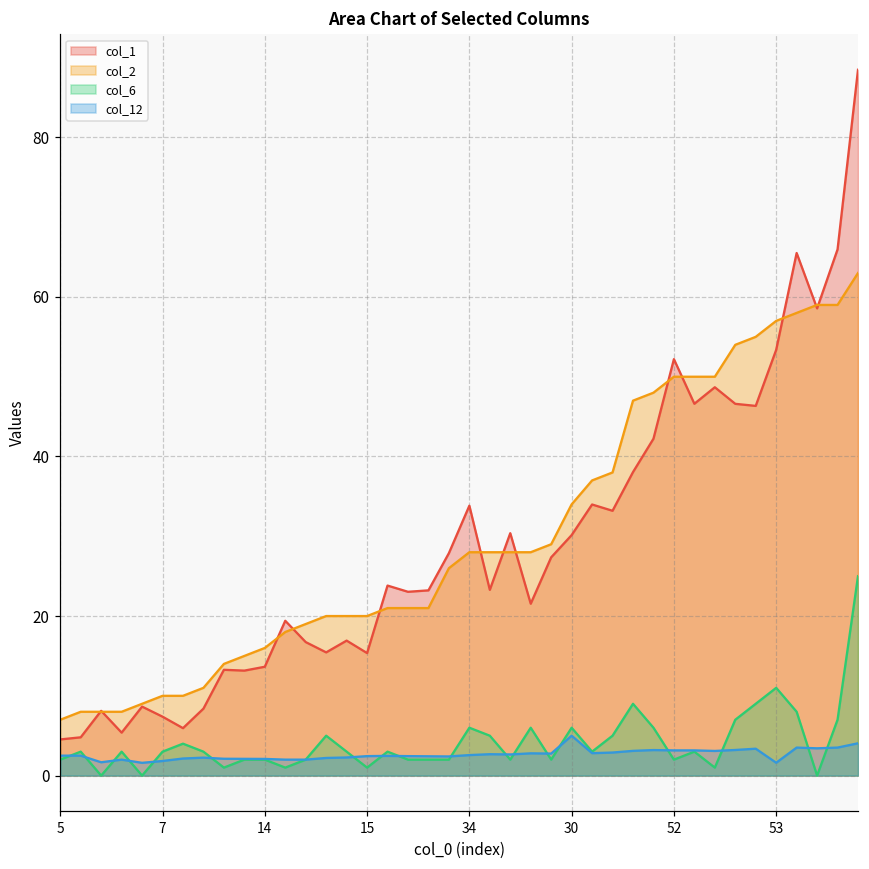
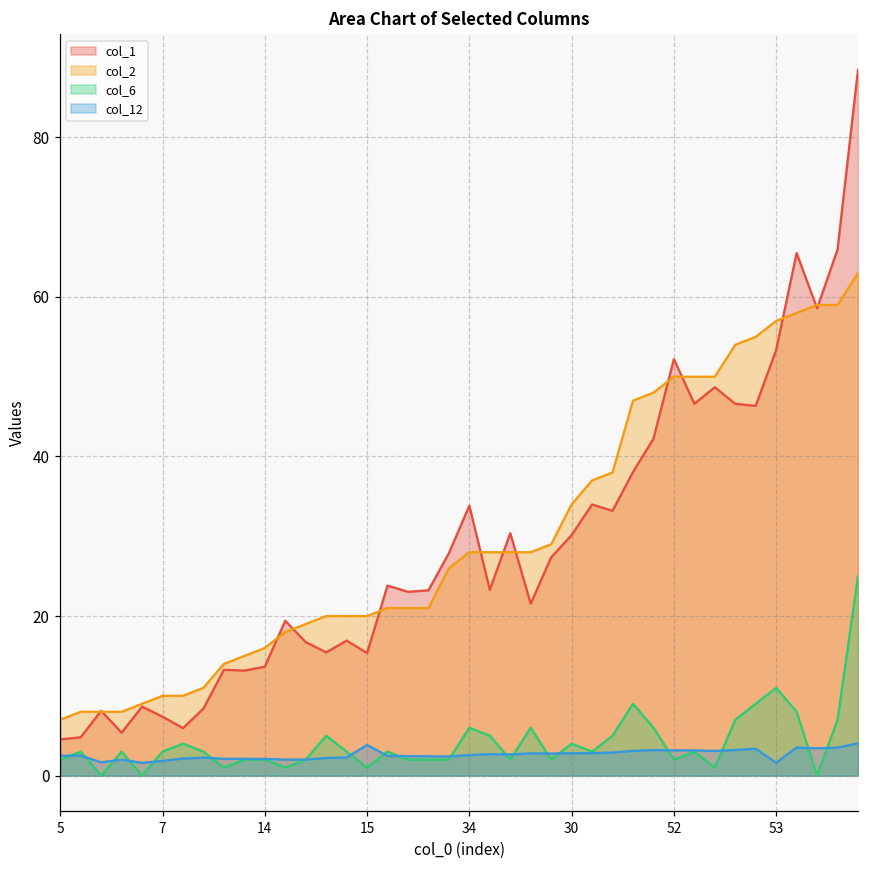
col_12, 15: 2 -> 4
col_6, 30: 6 -> 4
col_12, 30: 5 -> 3
